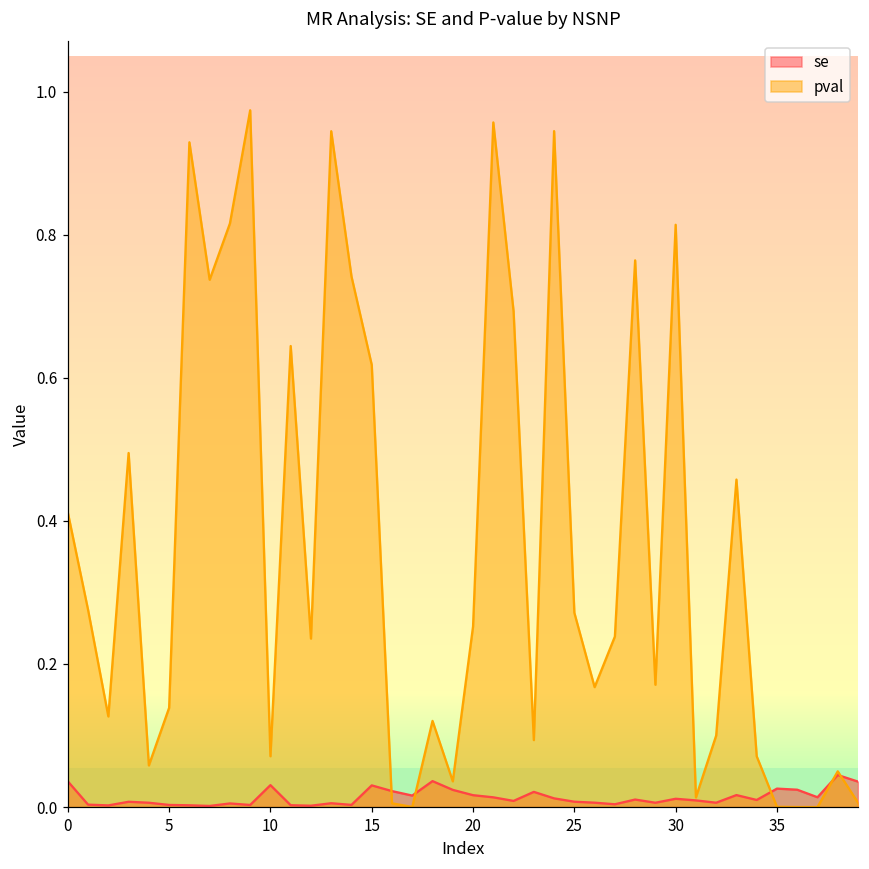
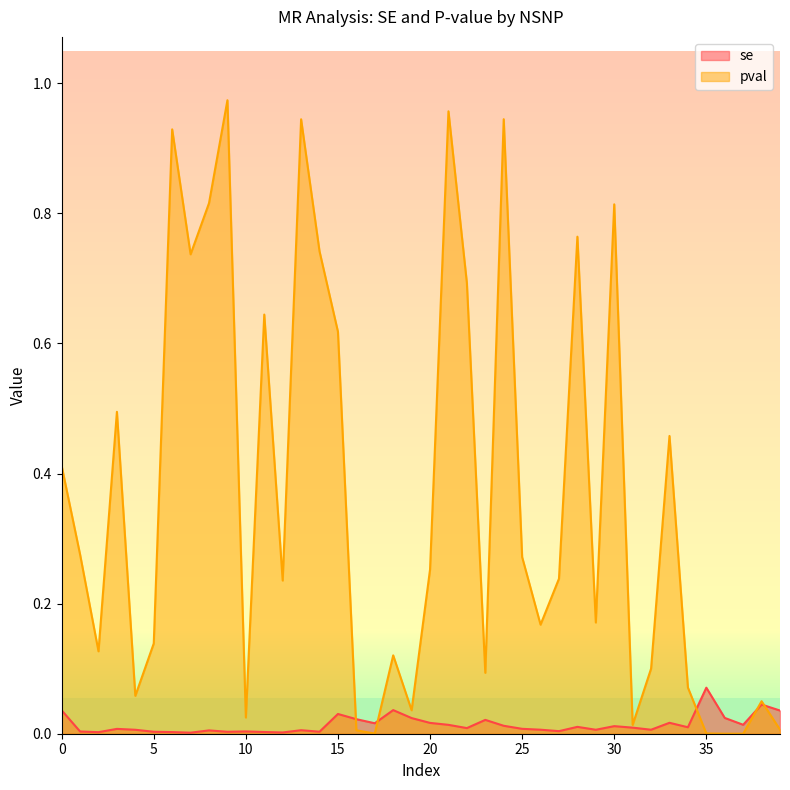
se, 10: 0.03 -> 0.00
pval, 10: 0.07 -> 0.02
se, 35: 0.03 -> 0.07
